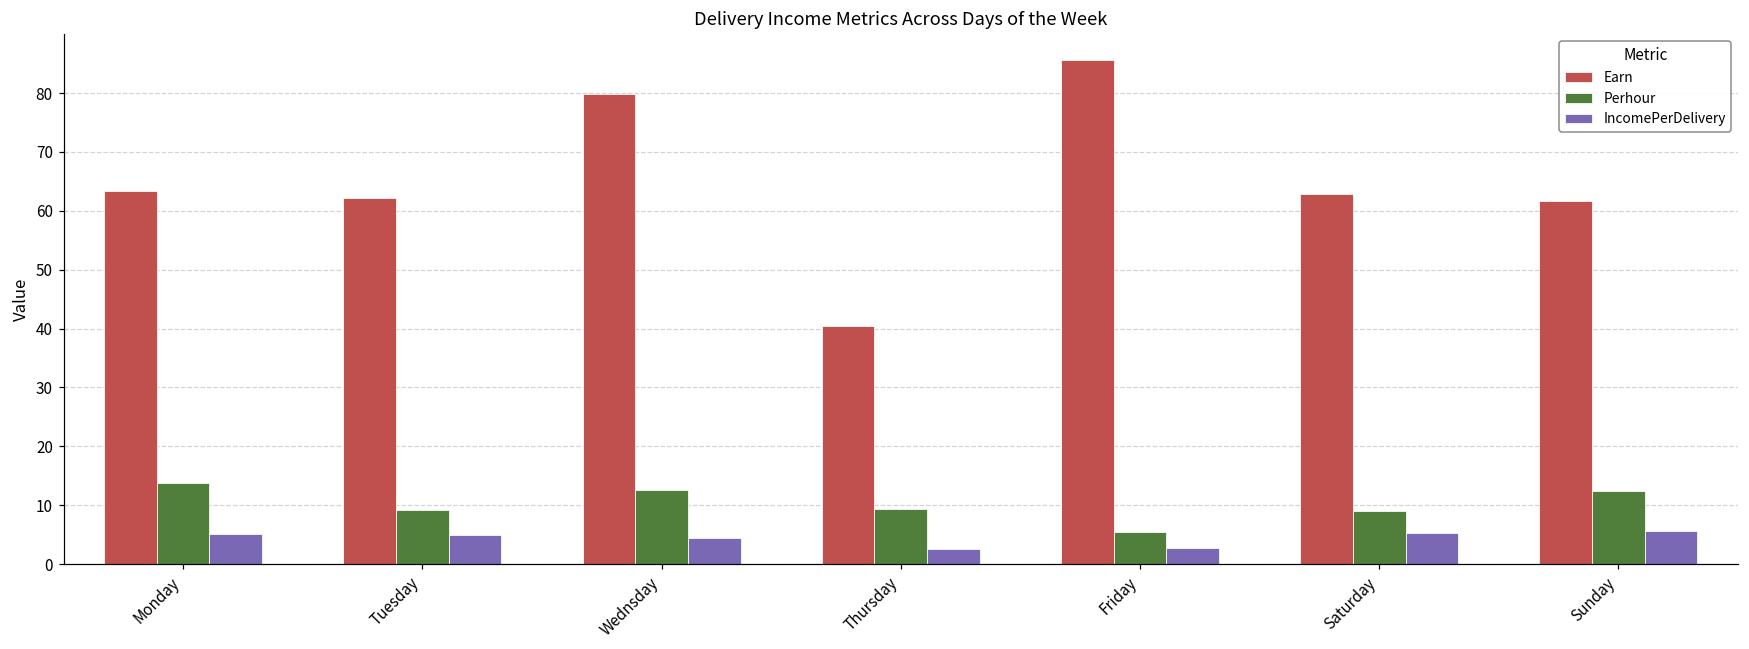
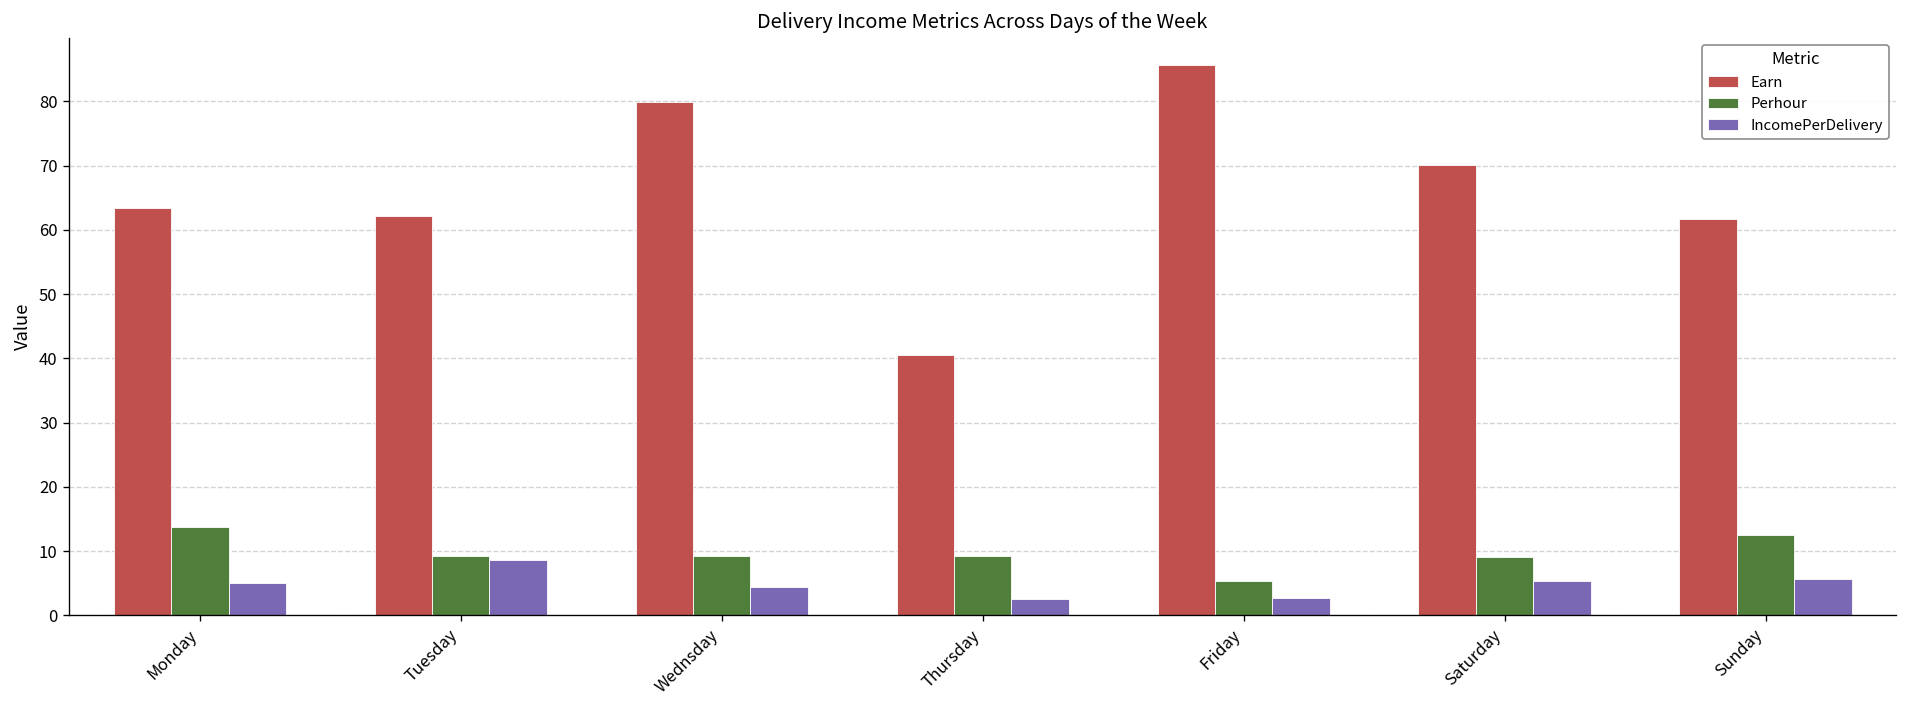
IncomePerDelivery, Tuesday: 5 -> 9
Perhour, Wednsday: 13 -> 9
Earn, Saturday: 63 -> 70
